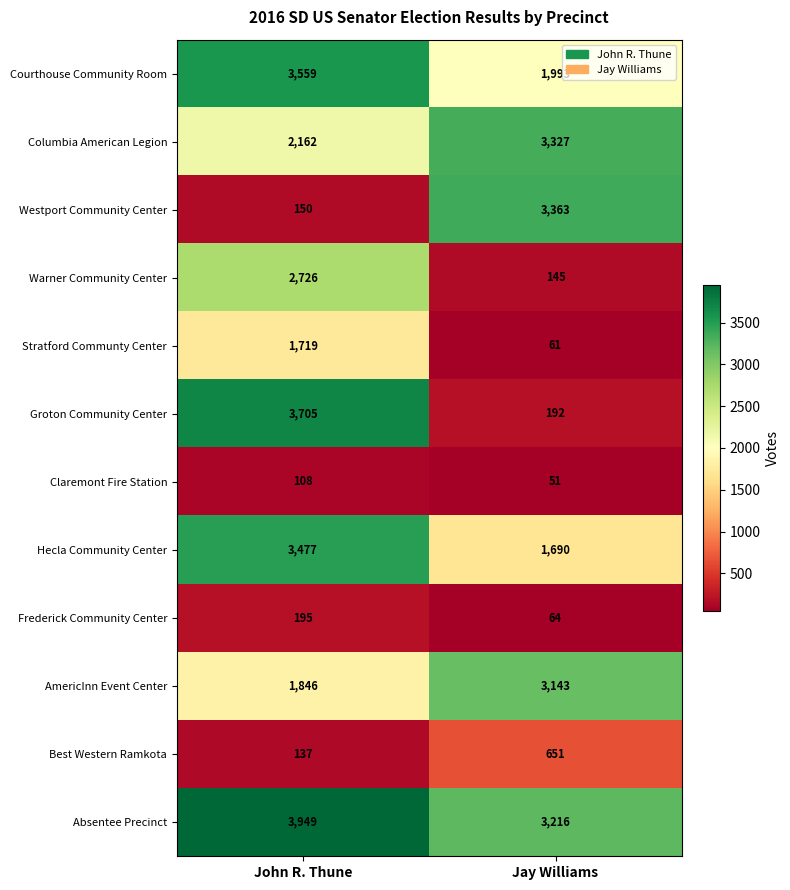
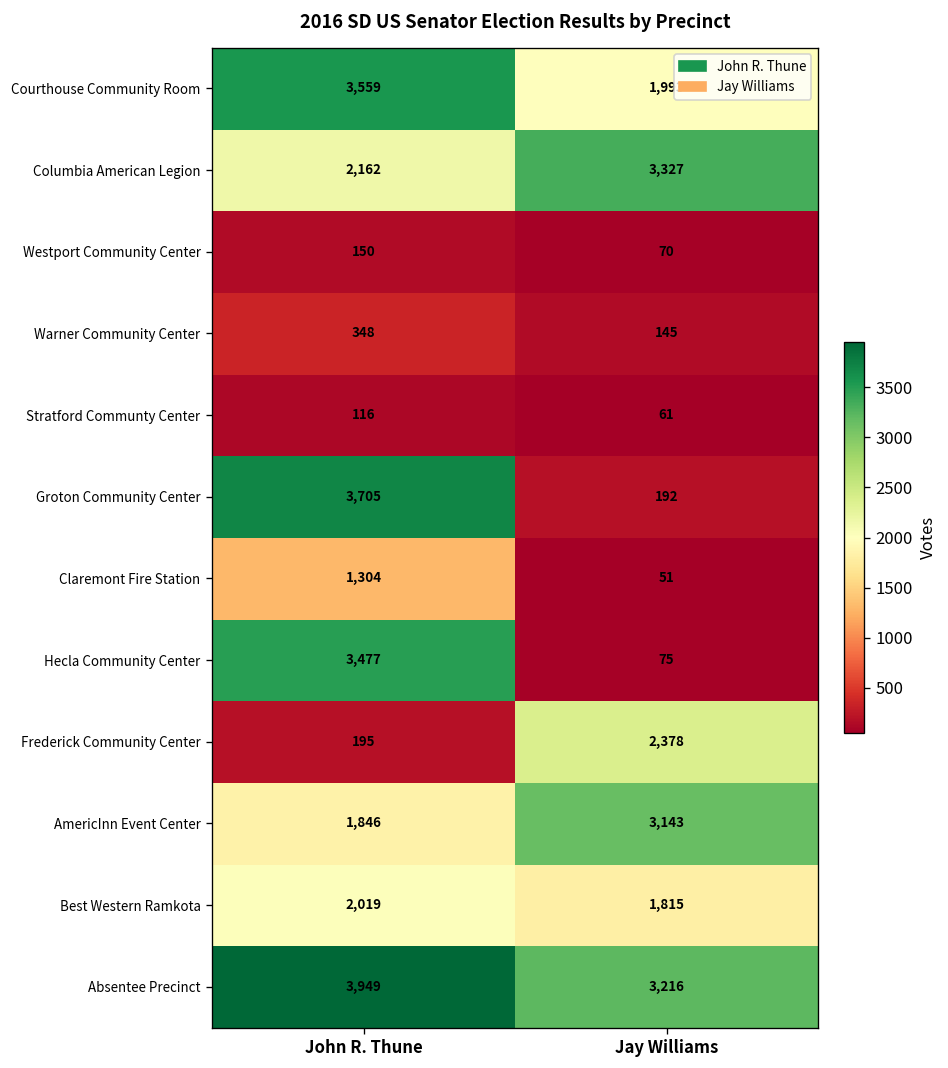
Westport Community Center, Jay Williams: 3,363 -> 70
Warner Community Center, John R. Thune: 2,726 -> 348
Stratford Communty Center, John R. Thune: 1,719 -> 116
Claremont Fire Station, John R. Thune: 108 -> 1,304
Hecla Community Center, Jay Williams: 1,690 -> 75
Frederick Community Center, Jay Williams: 64 -> 2,378
Best Western Ramkota, John R. Thune: 137 -> 2,019
Best Western Ramkota, Jay Williams: 651 -> 1,815
